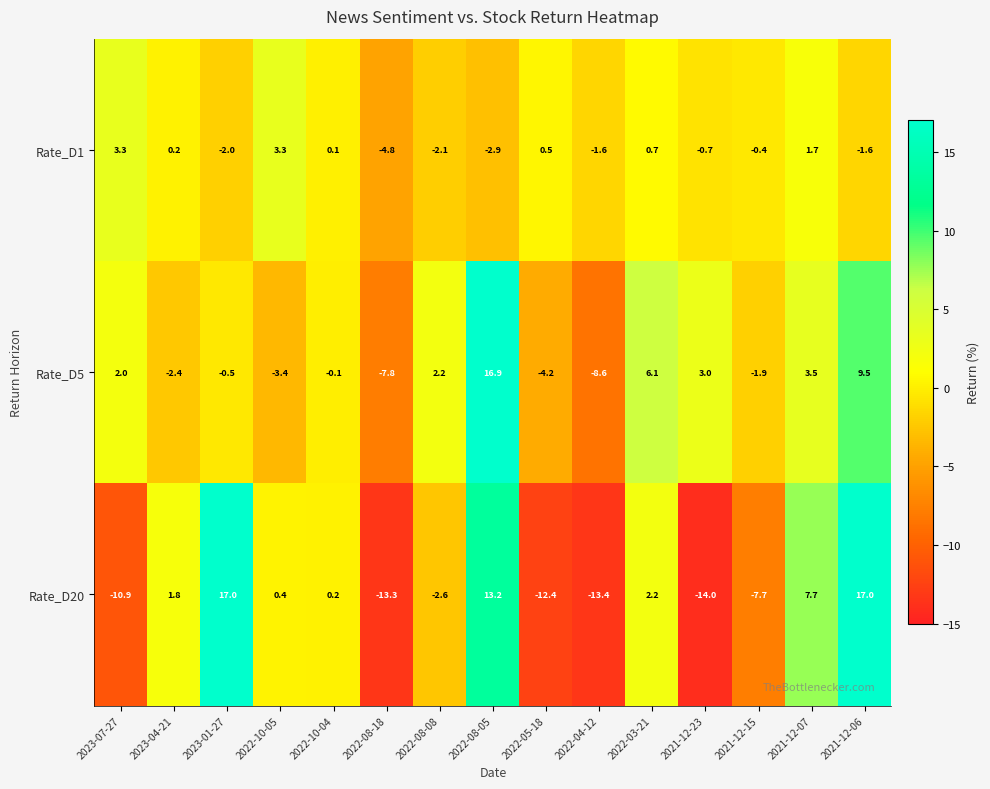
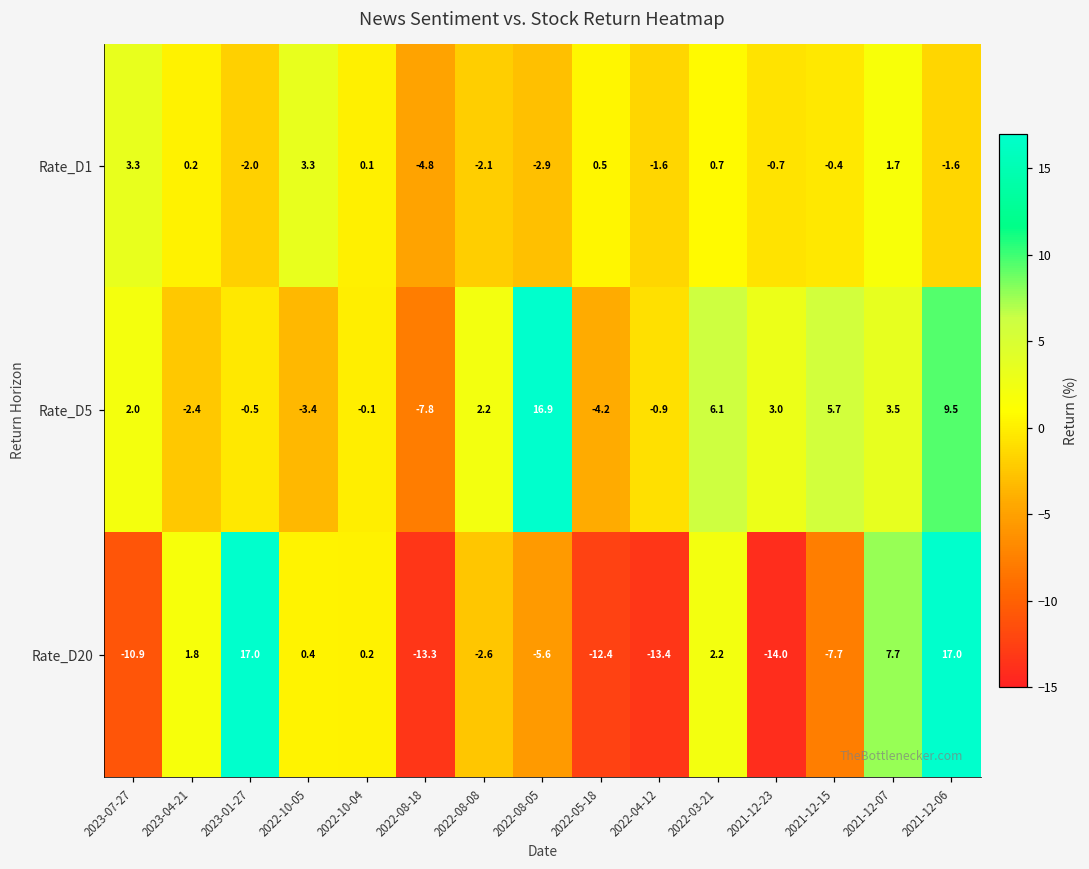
Rate_D5, 2022-04-12: -8.6 -> -0.9
Rate_D5, 2021-12-15: -1.9 -> 5.7
Rate_D20, 2022-08-05: 13.2 -> -5.6
